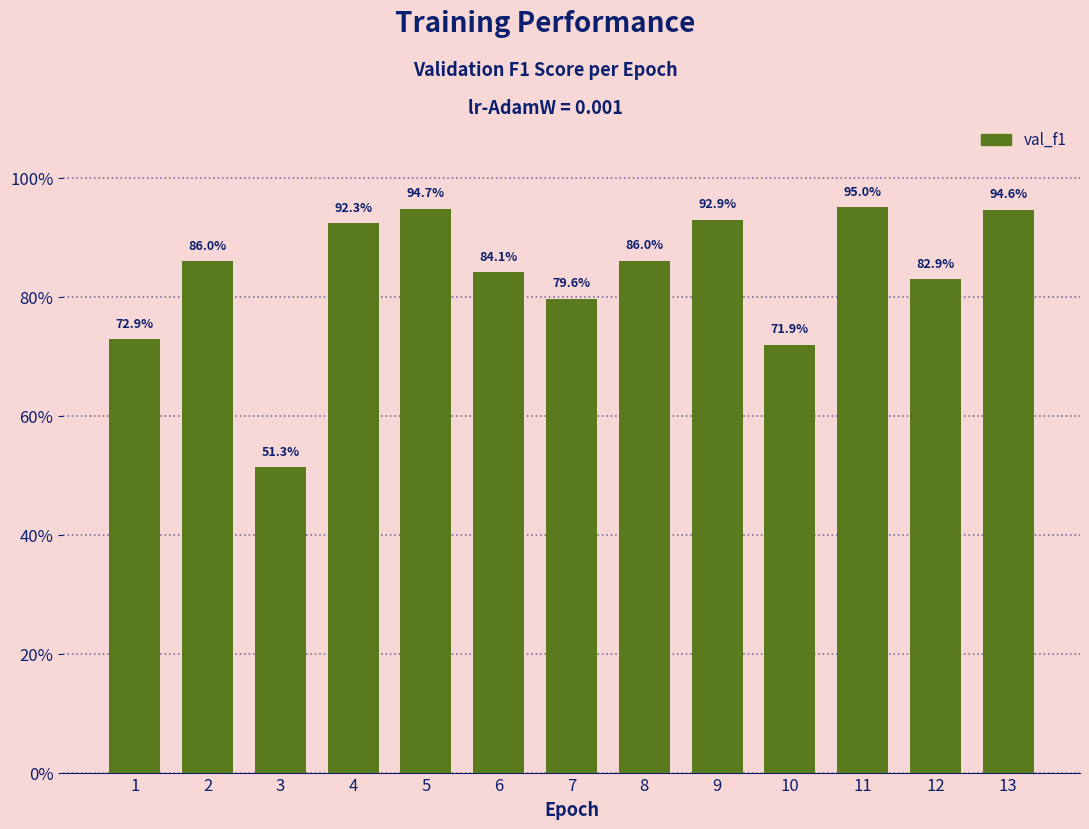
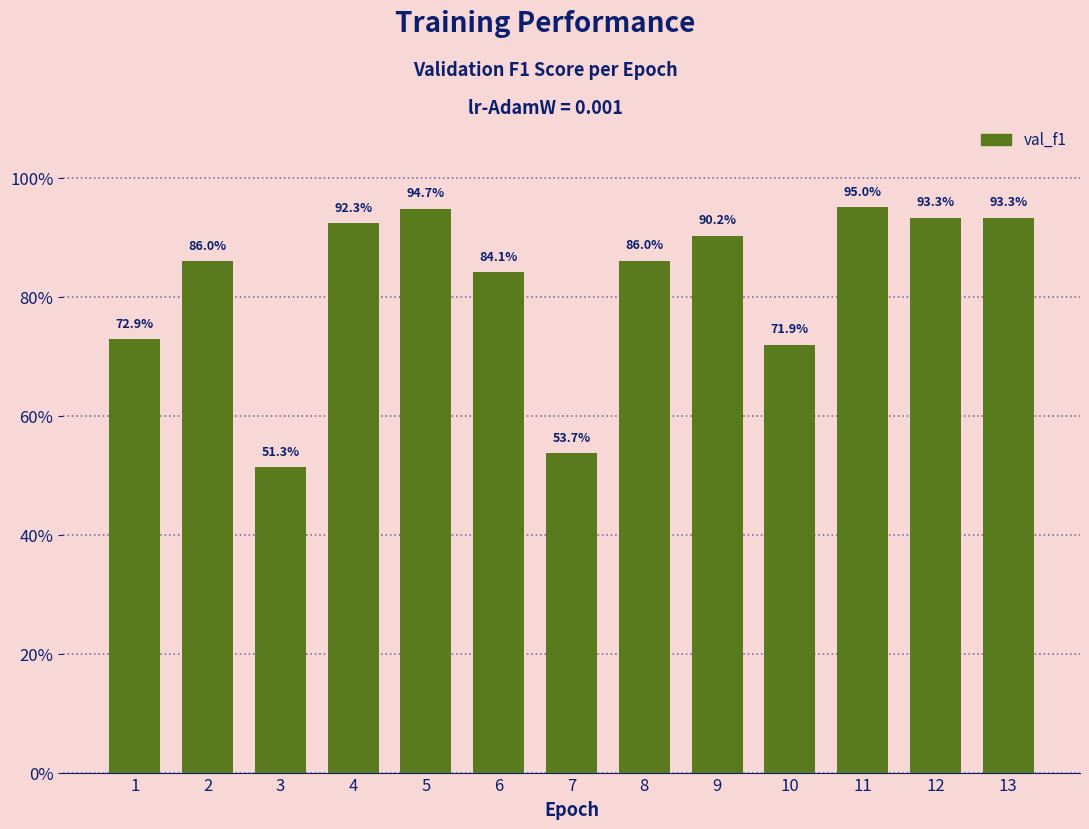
7: 79.6% -> 53.7%
9: 92.9% -> 90.2%
12: 82.9% -> 93.3%
13: 94.6% -> 93.3%
